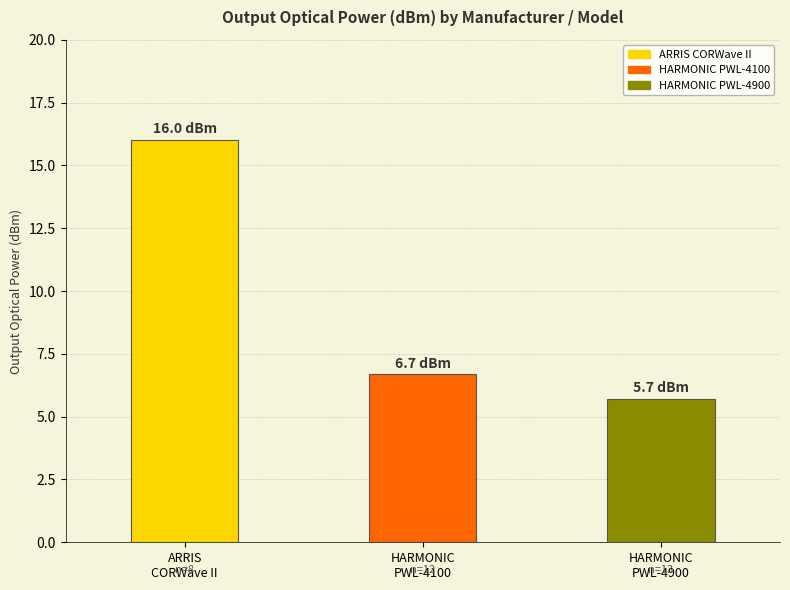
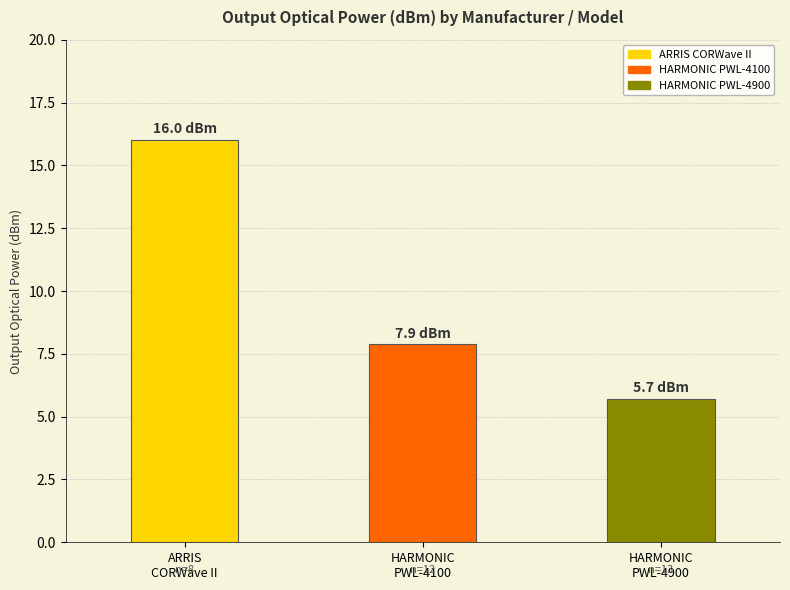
HARMONIC PWL-4100: 6.7 -> 7.9
